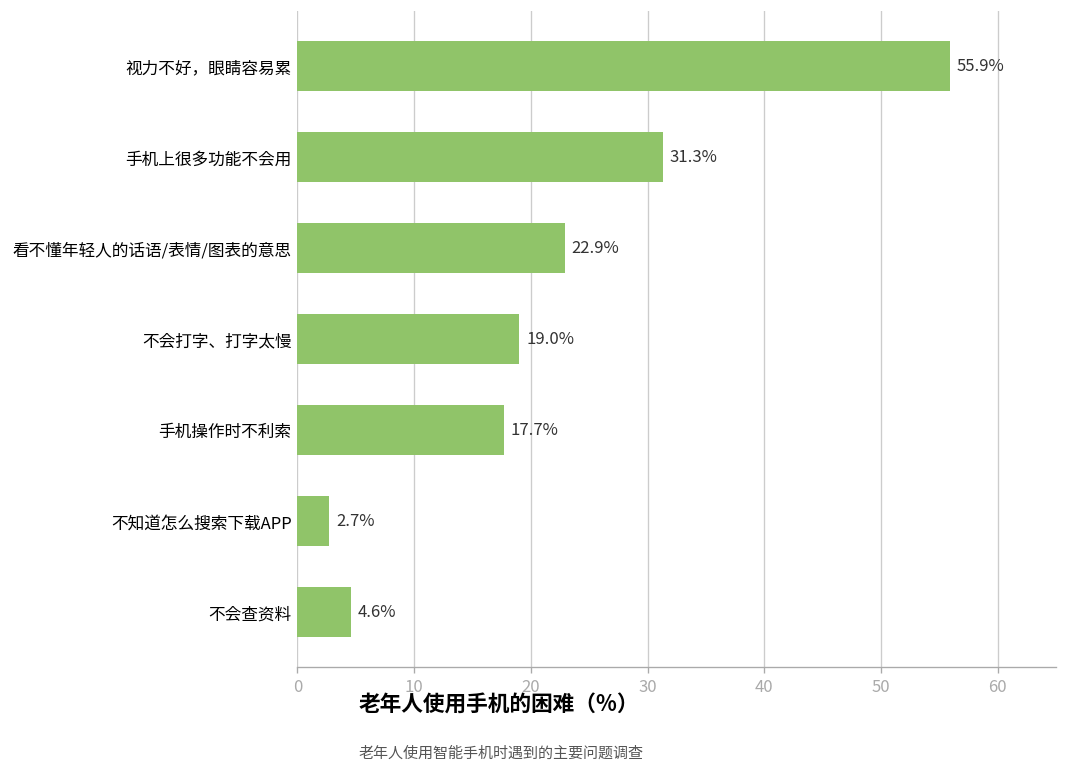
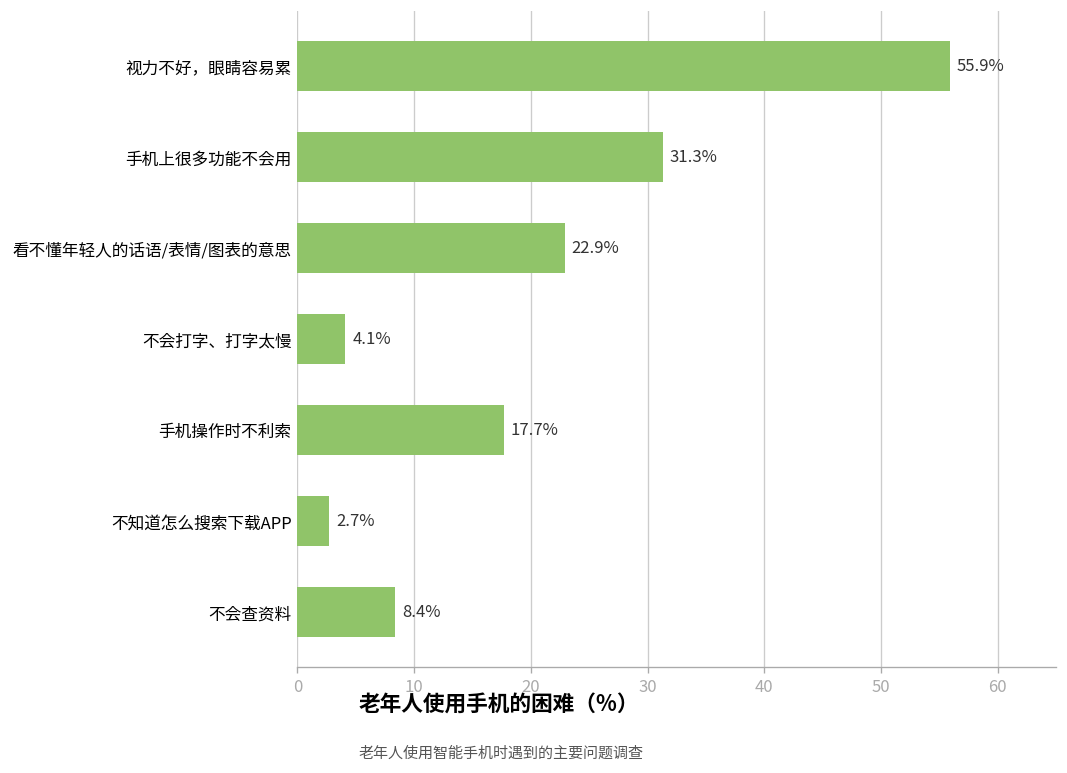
不会打字、打字太慢: 19.0% -> 4.1%
不会查资料: 4.6% -> 8.4%
